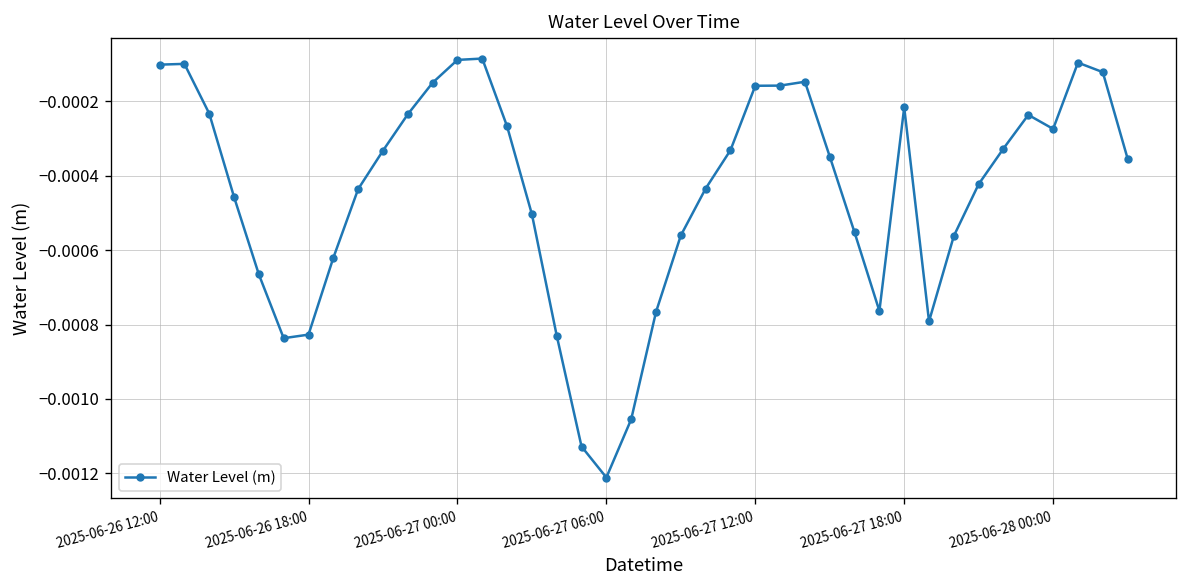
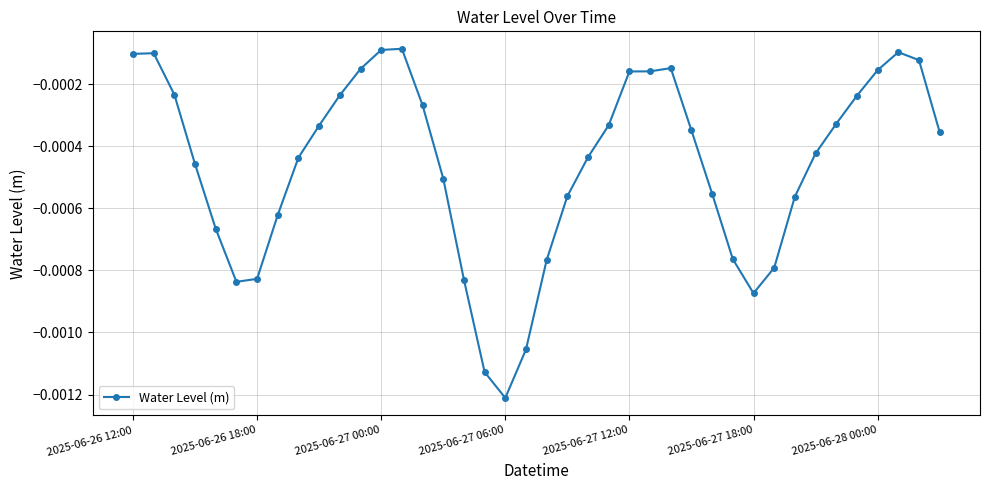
2025-06-27 18:00: -0.00022 -> -0.00087
2025-06-28 00:00: -0.00027 -> -0.00015
